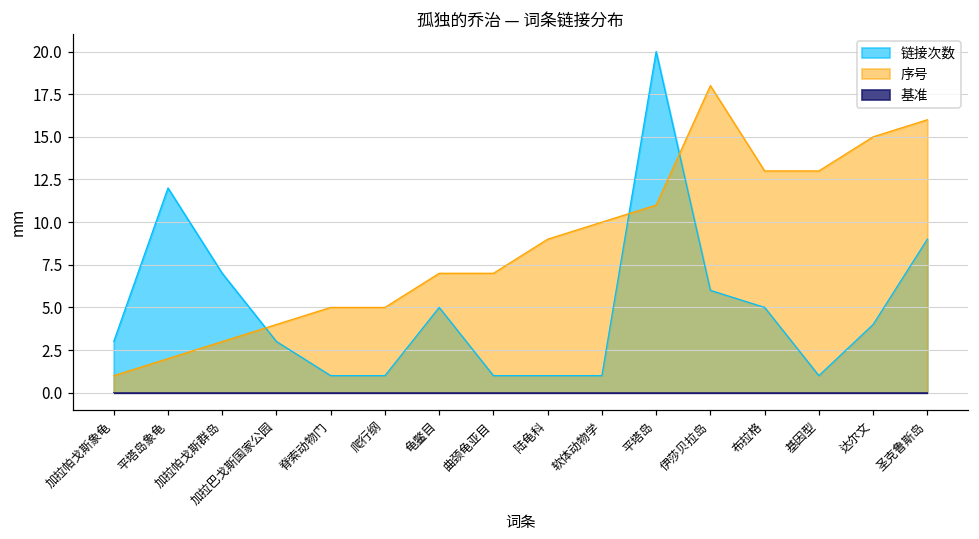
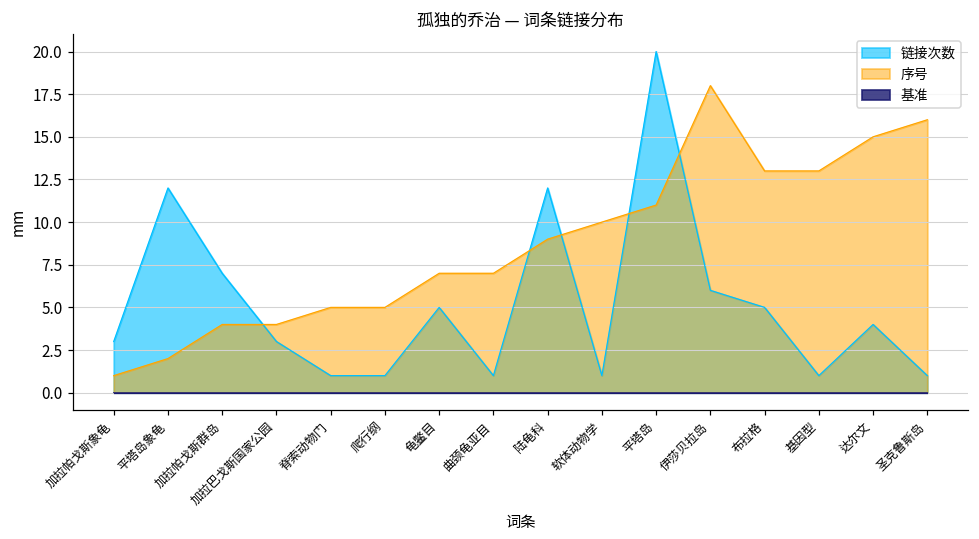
序号, 加拉帕戈斯群岛: 3 -> 4
链接次数, 陆龟科: 1 -> 12
链接次数, 圣克鲁斯岛: 9 -> 1
